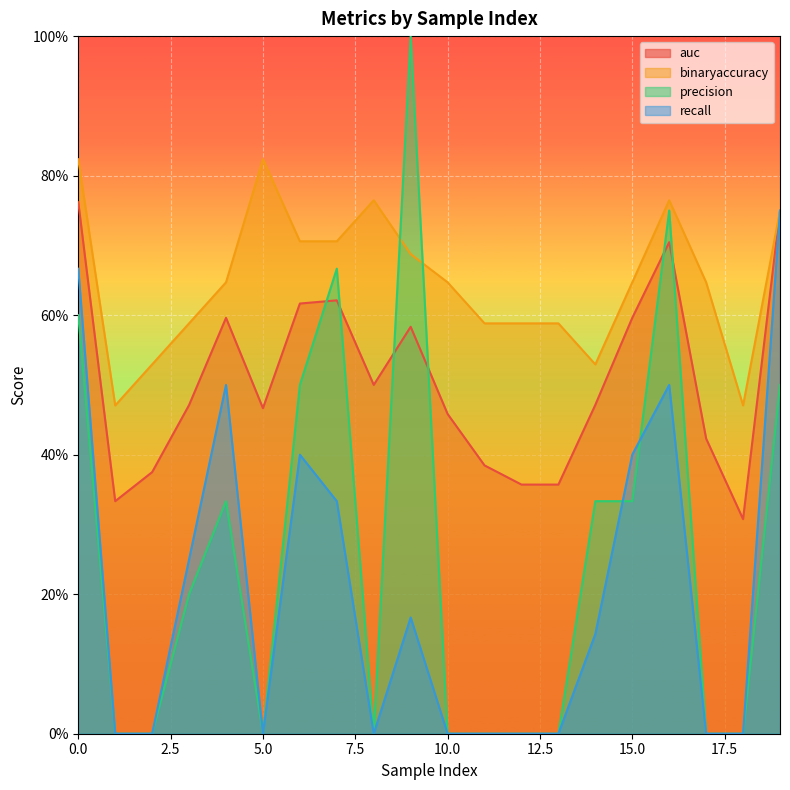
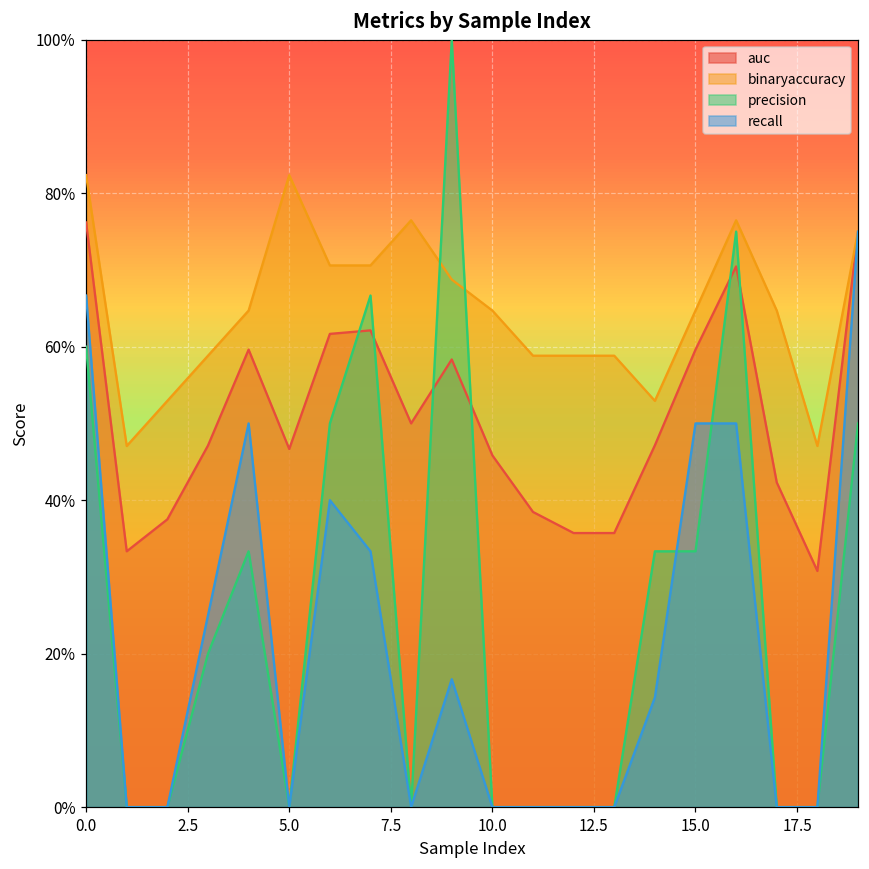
recall, 15.0: 40% -> 50%
